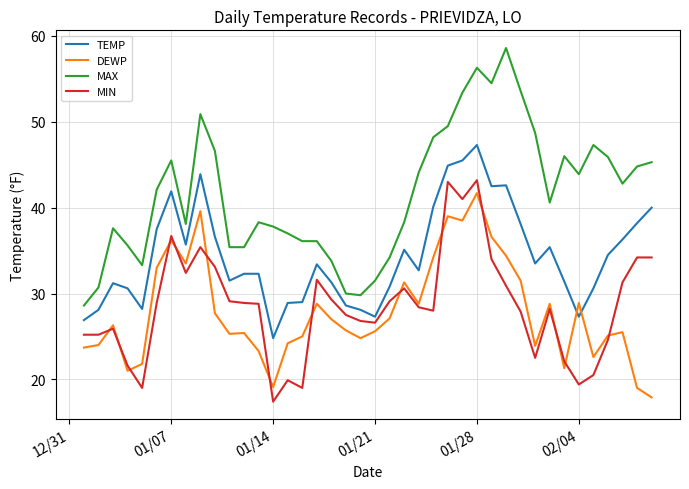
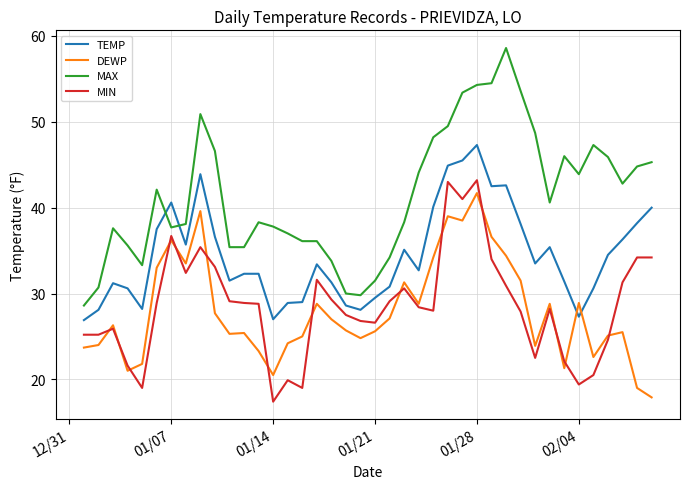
TEMP, 01/07: 42 -> 41
MAX, 01/07: 46 -> 38
TEMP, 01/14: 25 -> 27
DEWP, 01/14: 19 -> 21
TEMP, 01/21: 27 -> 30
MAX, 01/28: 56 -> 54
